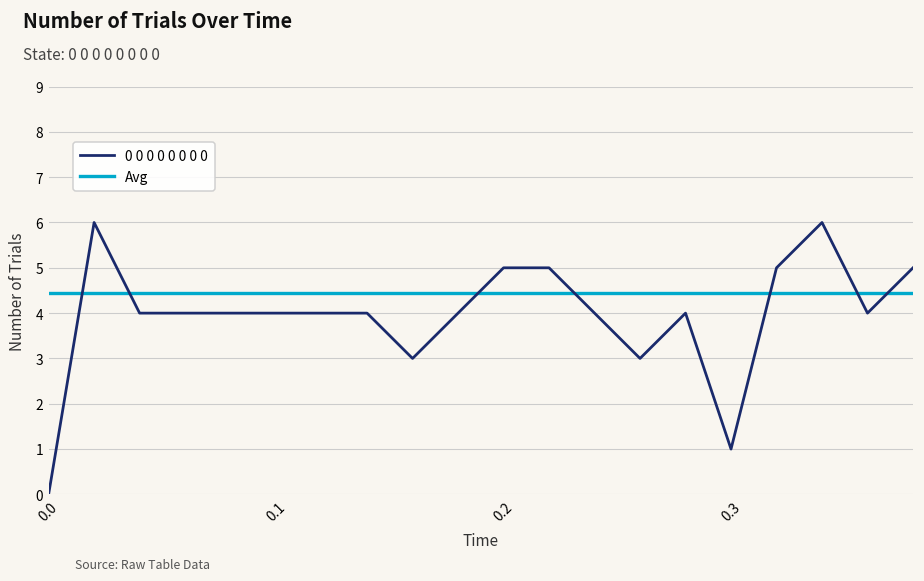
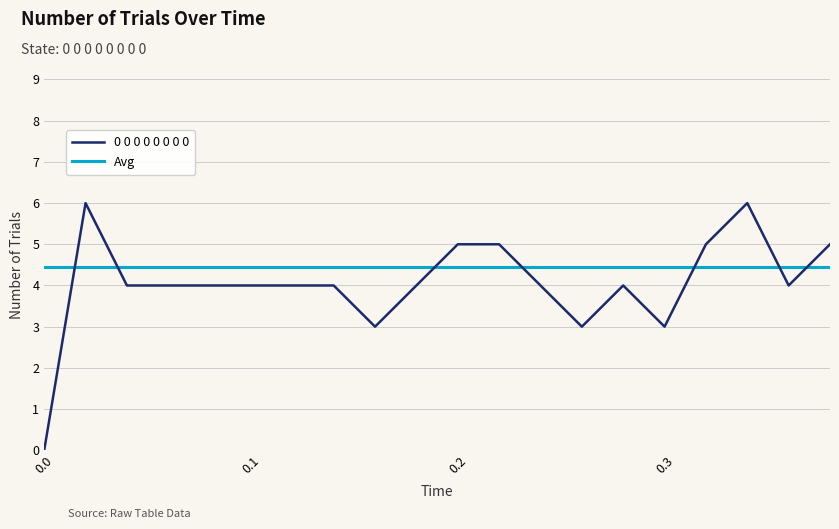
0 0 0 0 0 0 0 0, 0.3: 1 -> 3
